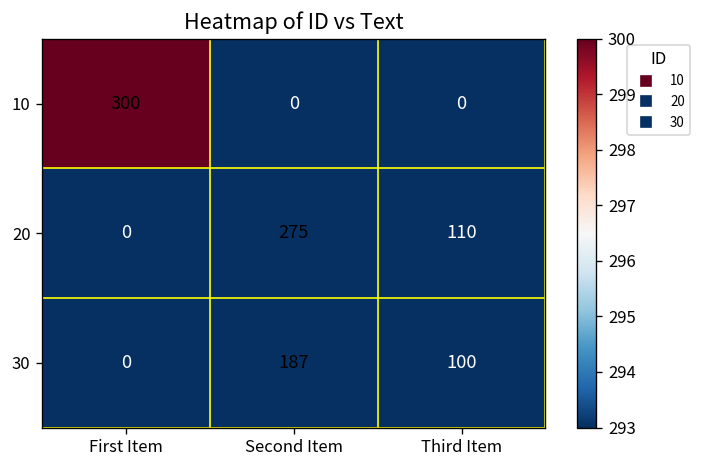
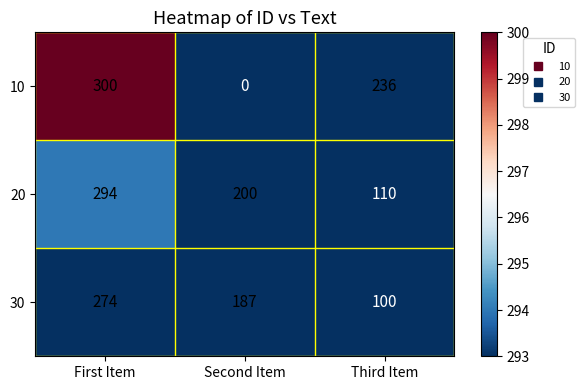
10, Third Item: 0 -> 236
20, First Item: 0 -> 294
20, Second Item: 275 -> 200
30, First Item: 0 -> 274
